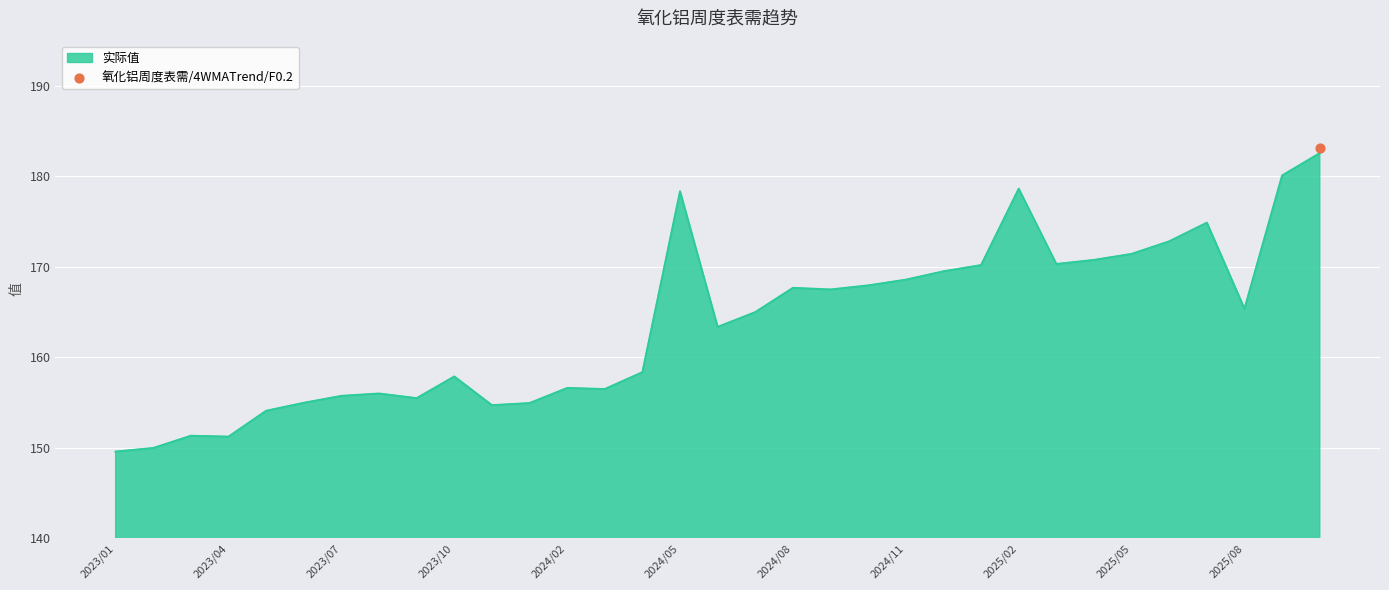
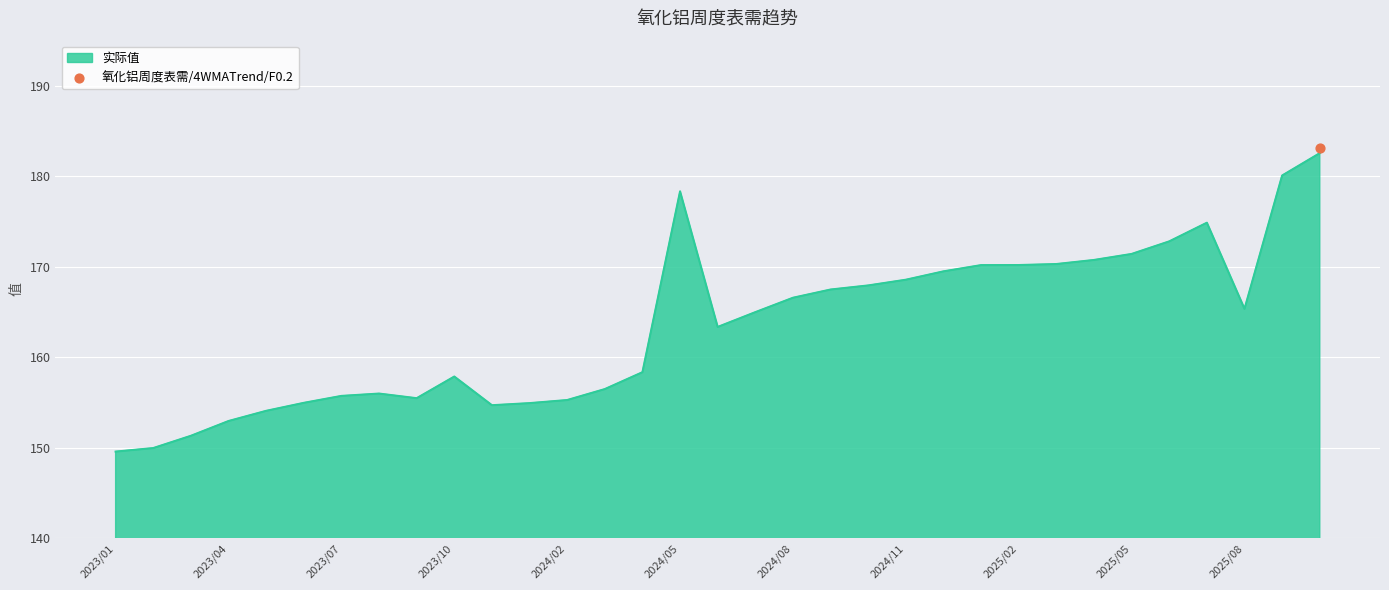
实际值, 2023/04: 151 -> 153
实际值, 2024/02: 157 -> 155
实际值, 2024/08: 168 -> 167
实际值, 2025/02: 179 -> 170
